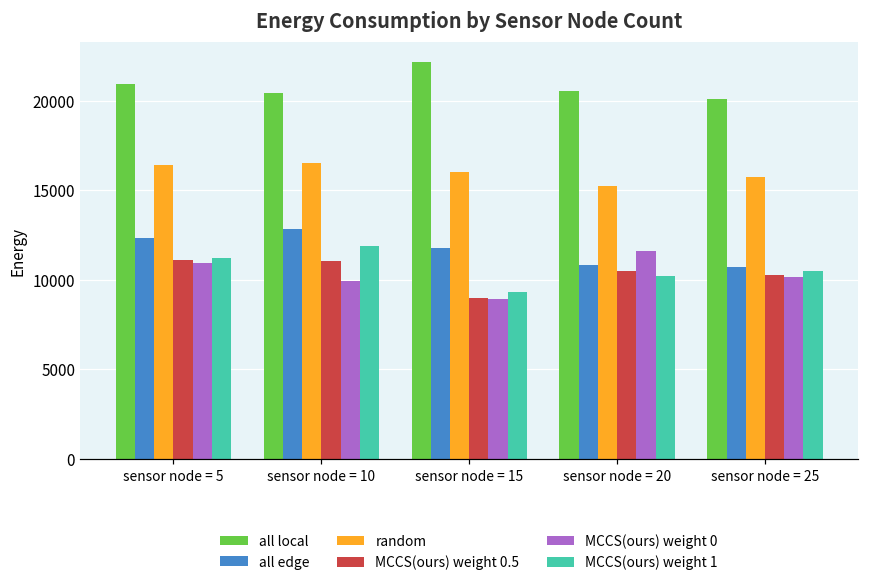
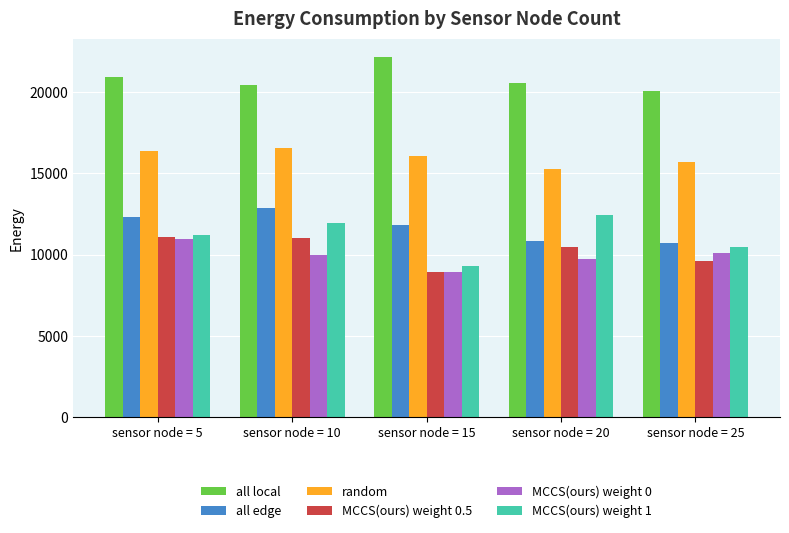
MCCS(ours) weight 0, sensor node = 20: 11600 -> 9700
MCCS(ours) weight 1, sensor node = 20: 10200 -> 12400
MCCS(ours) weight 0.5, sensor node = 25: 10300 -> 9600
